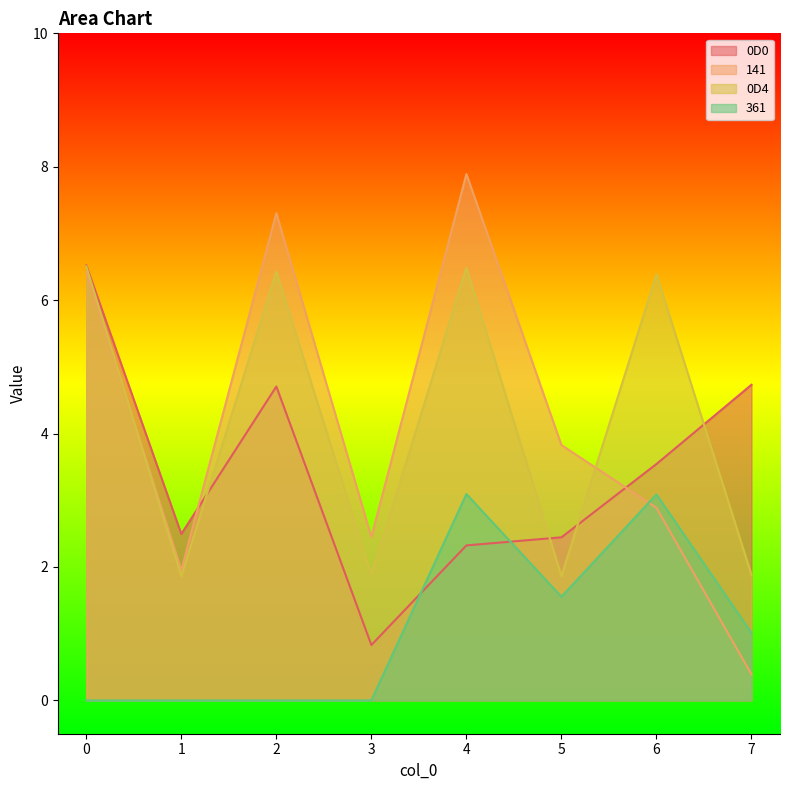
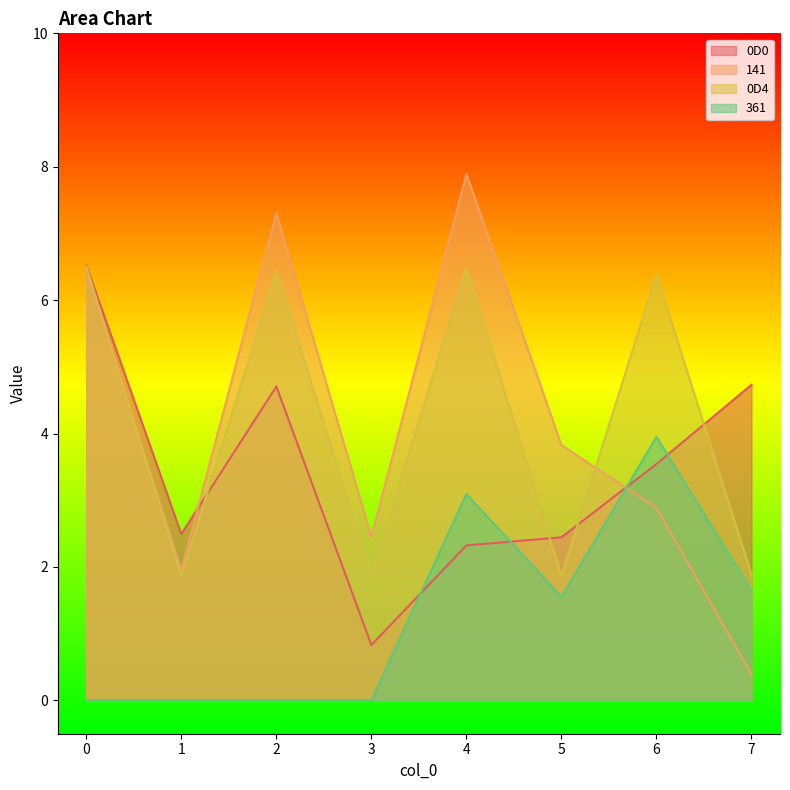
361, 6: 3.1 -> 4.0
361, 7: 1.0 -> 1.6
